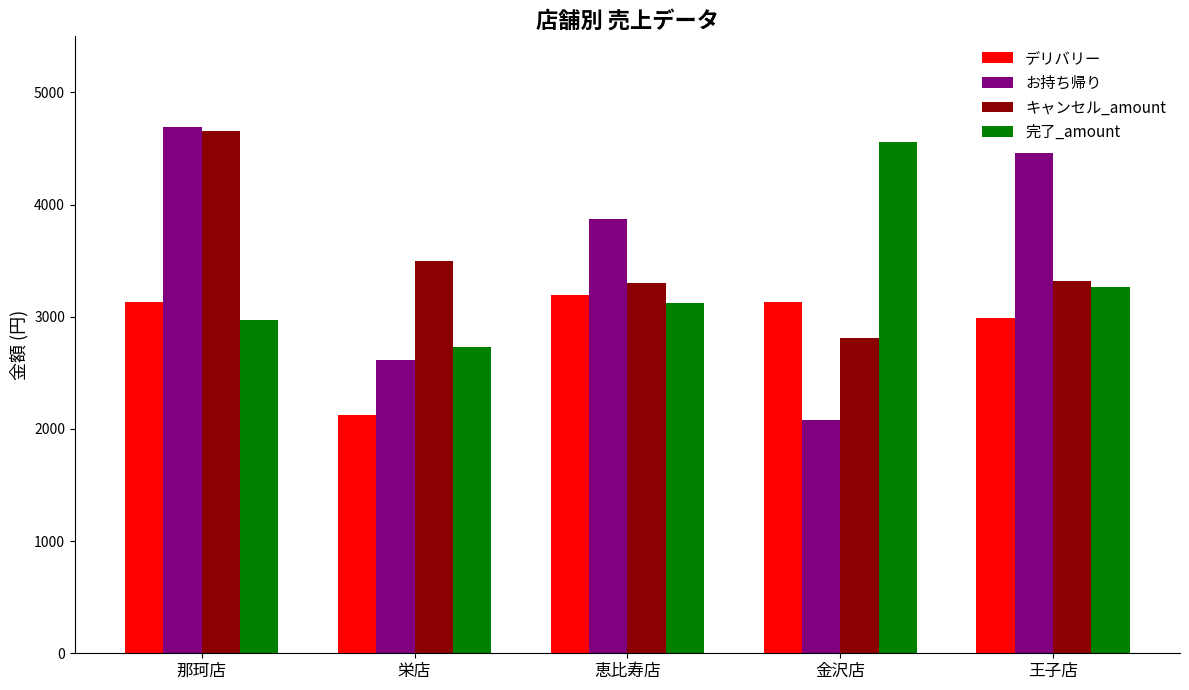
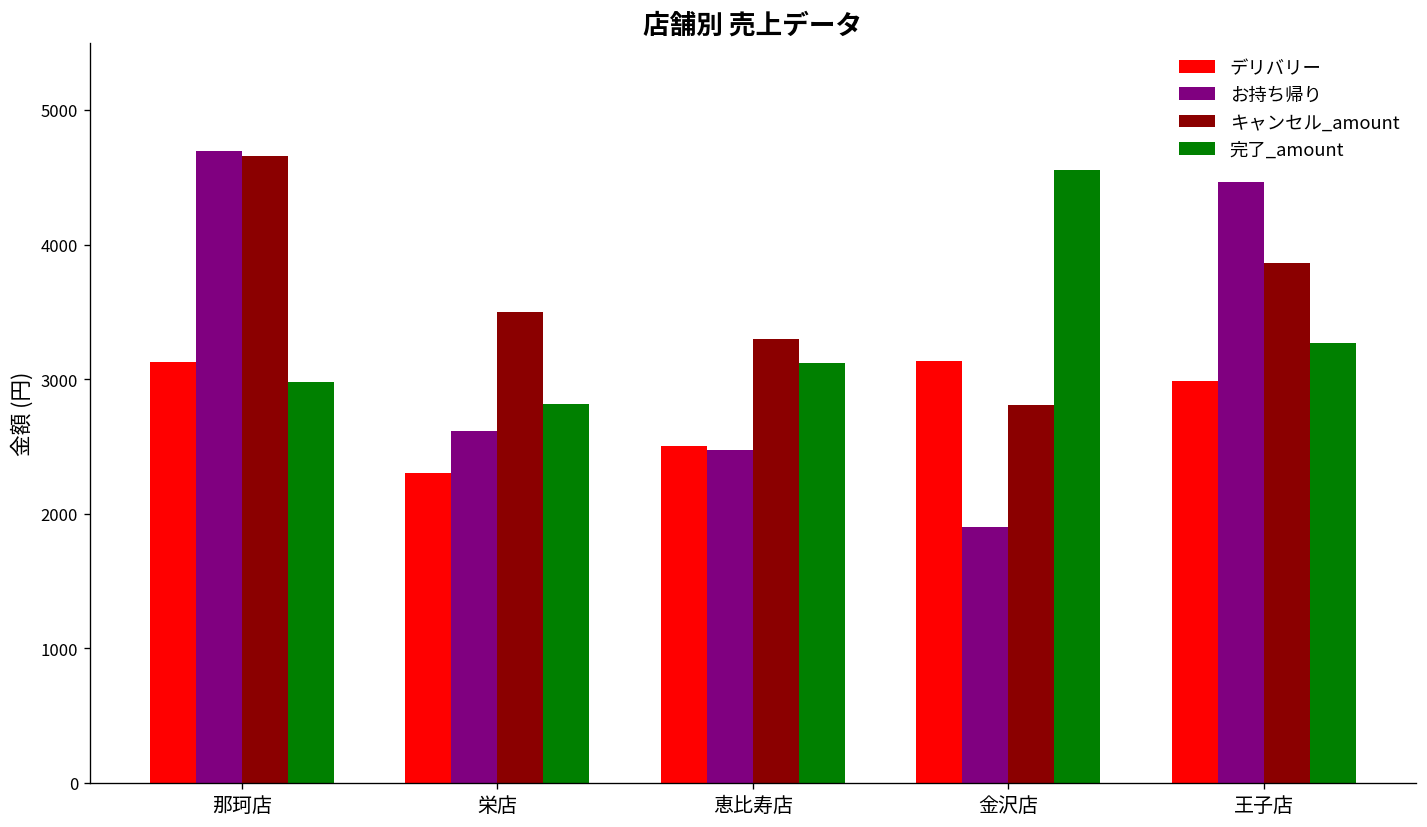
デリバリー, 栄店: 2120 -> 2300
完了_amount, 栄店: 2730 -> 2820
デリバリー, 恵比寿店: 3190 -> 2500
お持ち帰り, 恵比寿店: 3870 -> 2470
お持ち帰り, 金沢店: 2080 -> 1900
キャンセル_amount, 王子店: 3320 -> 3870
